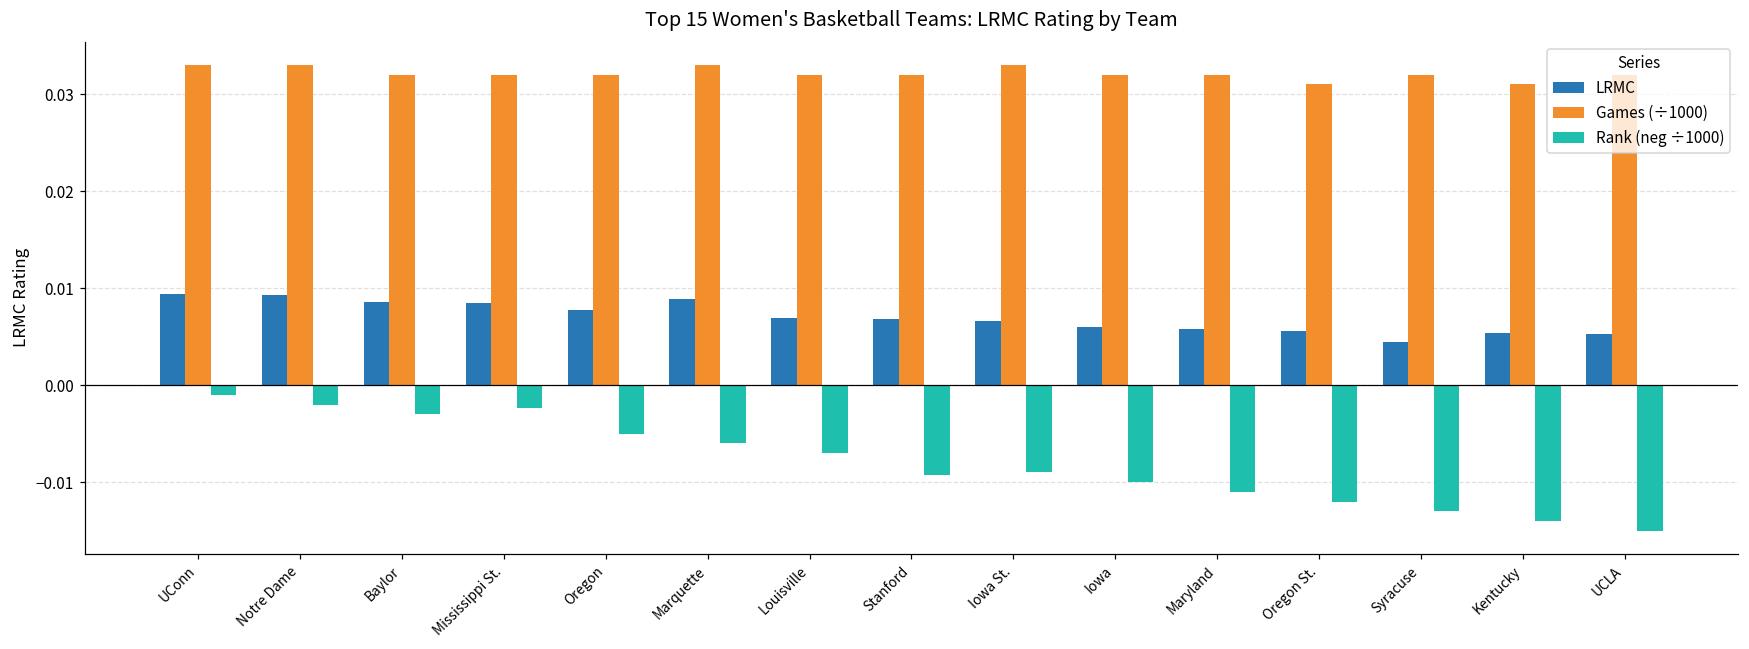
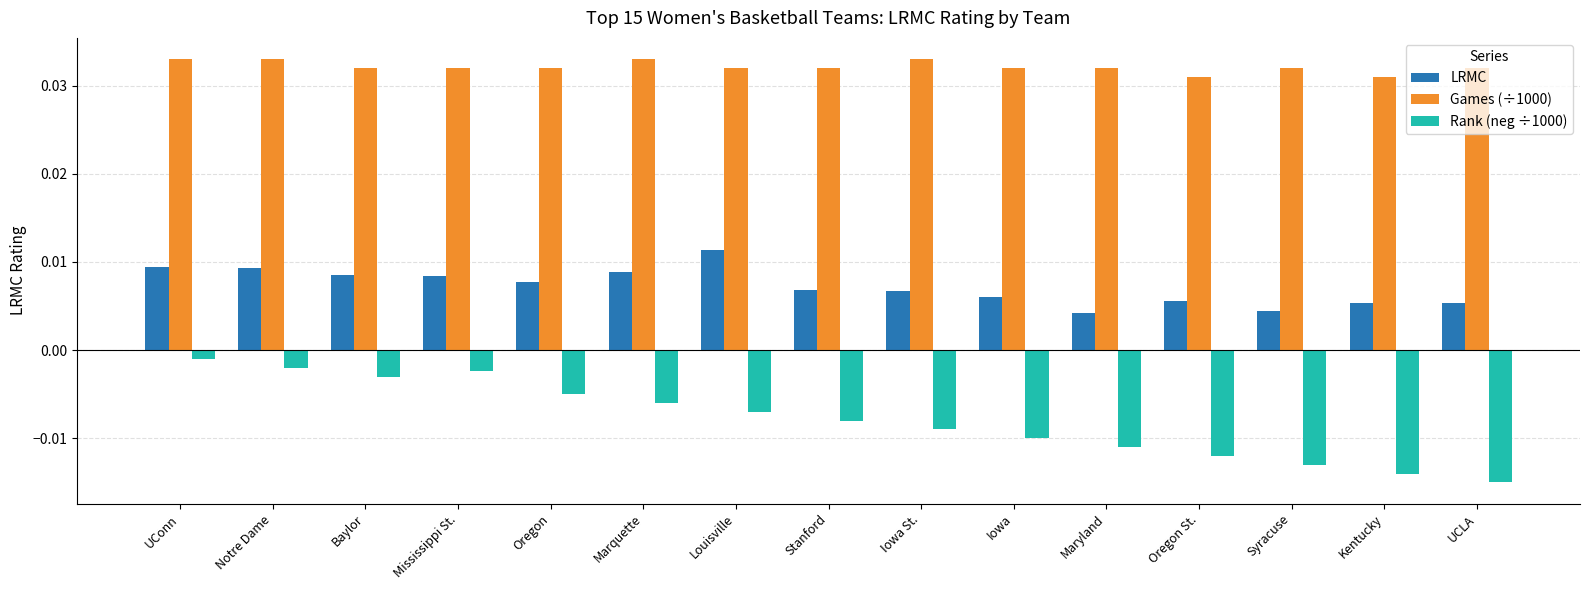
LRMC, Louisville: 0.007 -> 0.011
Rank (neg ÷1000), Stanford: -0.009 -> -0.008
LRMC, Maryland: 0.006 -> 0.004
